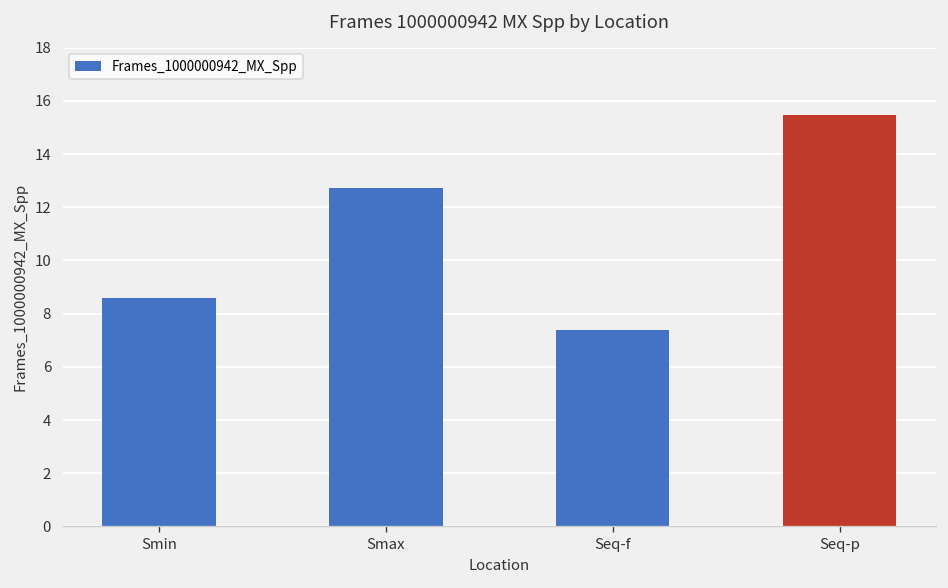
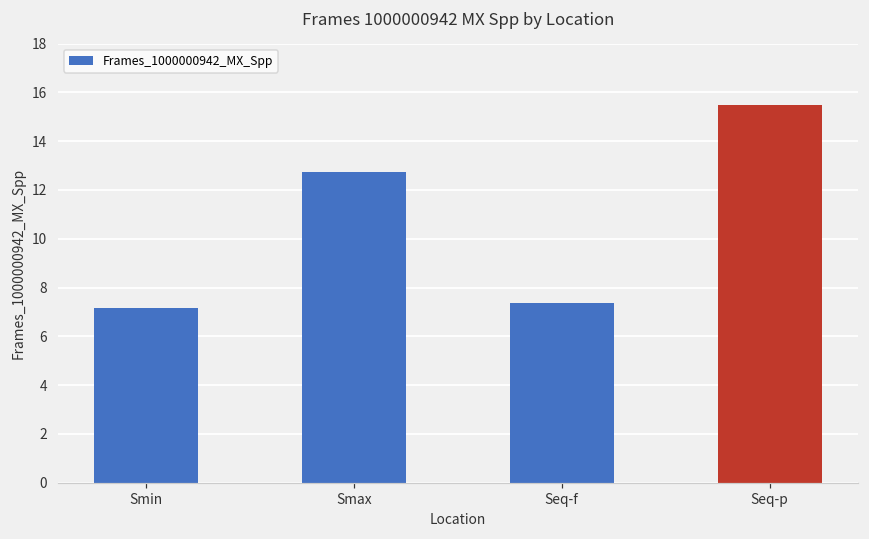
Smin: 8.6 -> 7.2
